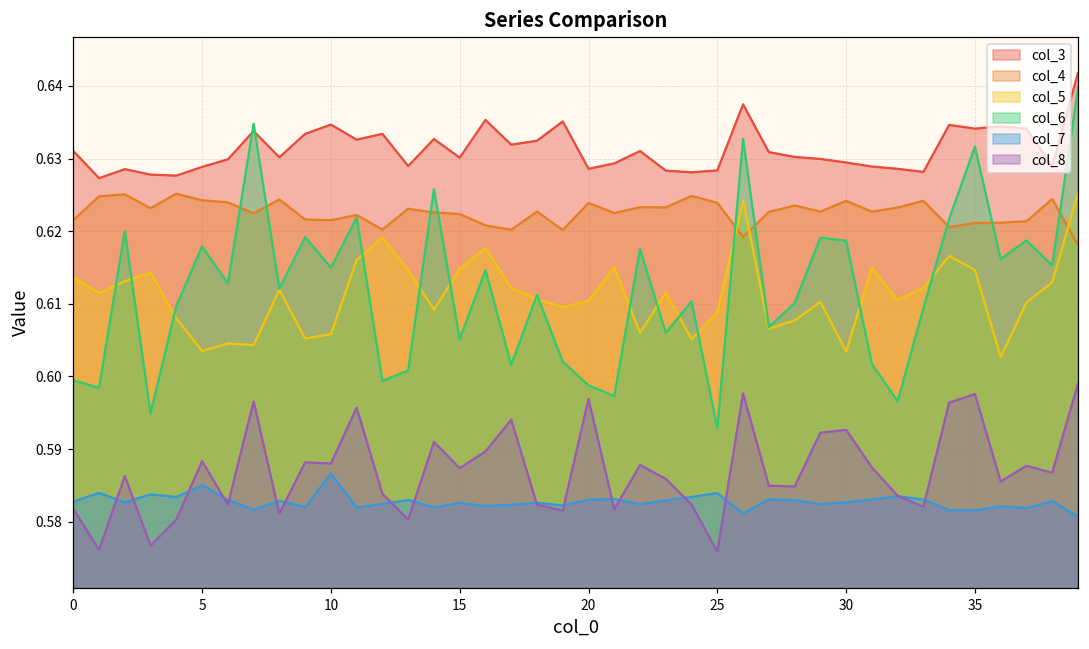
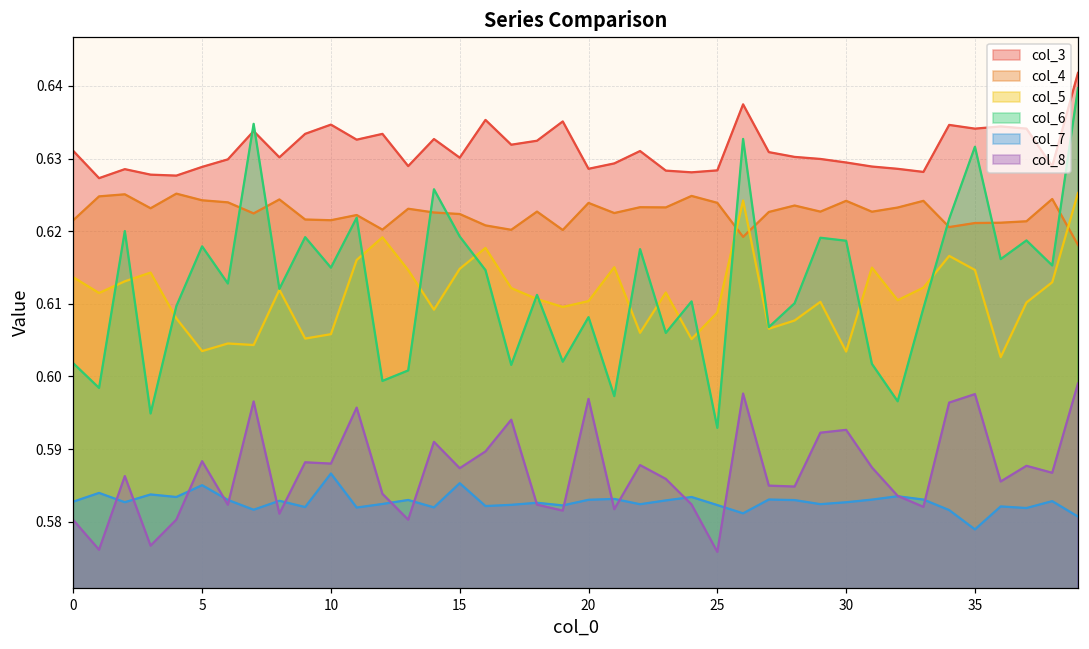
col_6, 0: 0.599 -> 0.602
col_8, 0: 0.582 -> 0.580
col_6, 15: 0.605 -> 0.619
col_7, 15: 0.583 -> 0.585
col_6, 20: 0.599 -> 0.608
col_7, 25: 0.584 -> 0.582
col_7, 35: 0.582 -> 0.579
